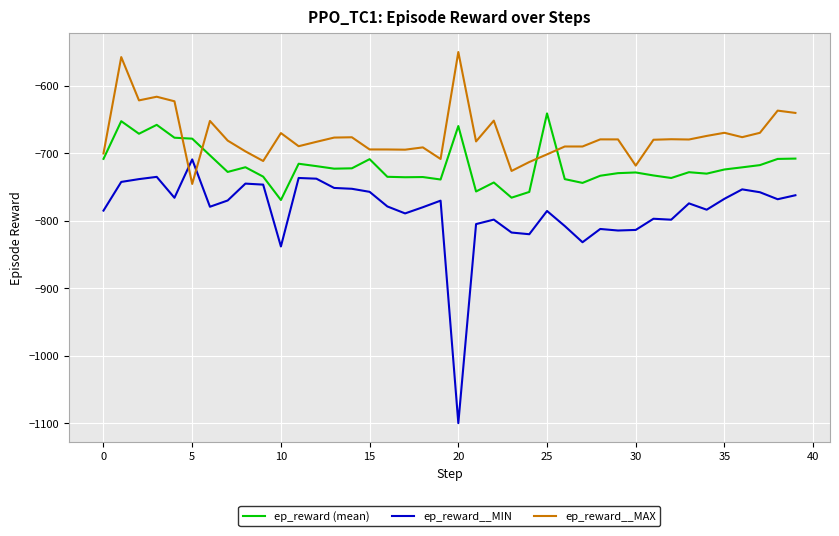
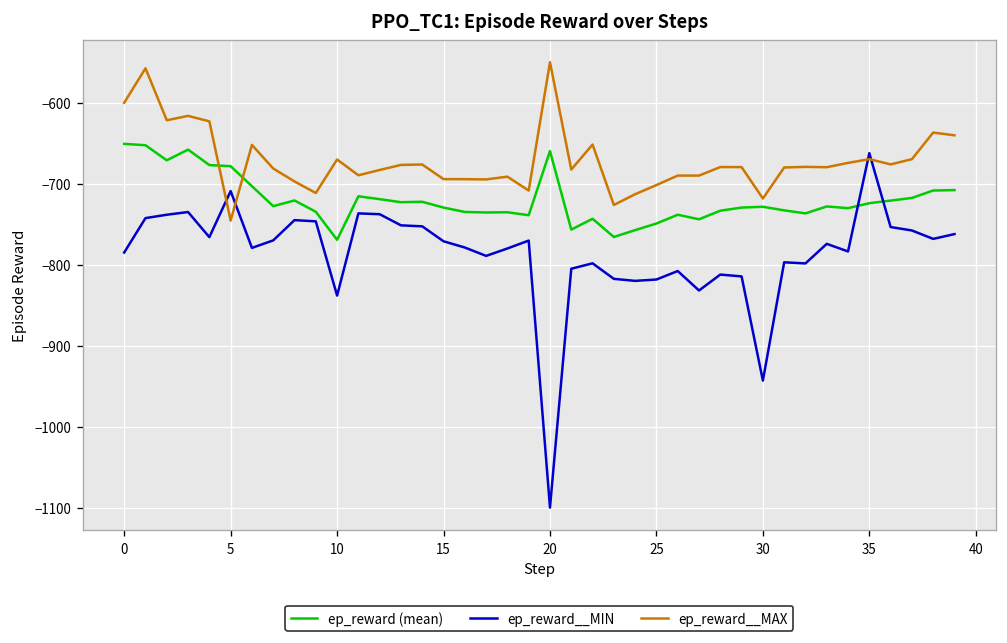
ep_reward (mean), 0: -710 -> -650
ep_reward__MAX, 0: -700 -> -600
ep_reward (mean), 15: -710 -> -730
ep_reward__MIN, 15: -760 -> -770
ep_reward (mean), 25: -640 -> -750
ep_reward__MIN, 25: -790 -> -820
ep_reward__MIN, 30: -810 -> -940
ep_reward__MIN, 35: -770 -> -660
